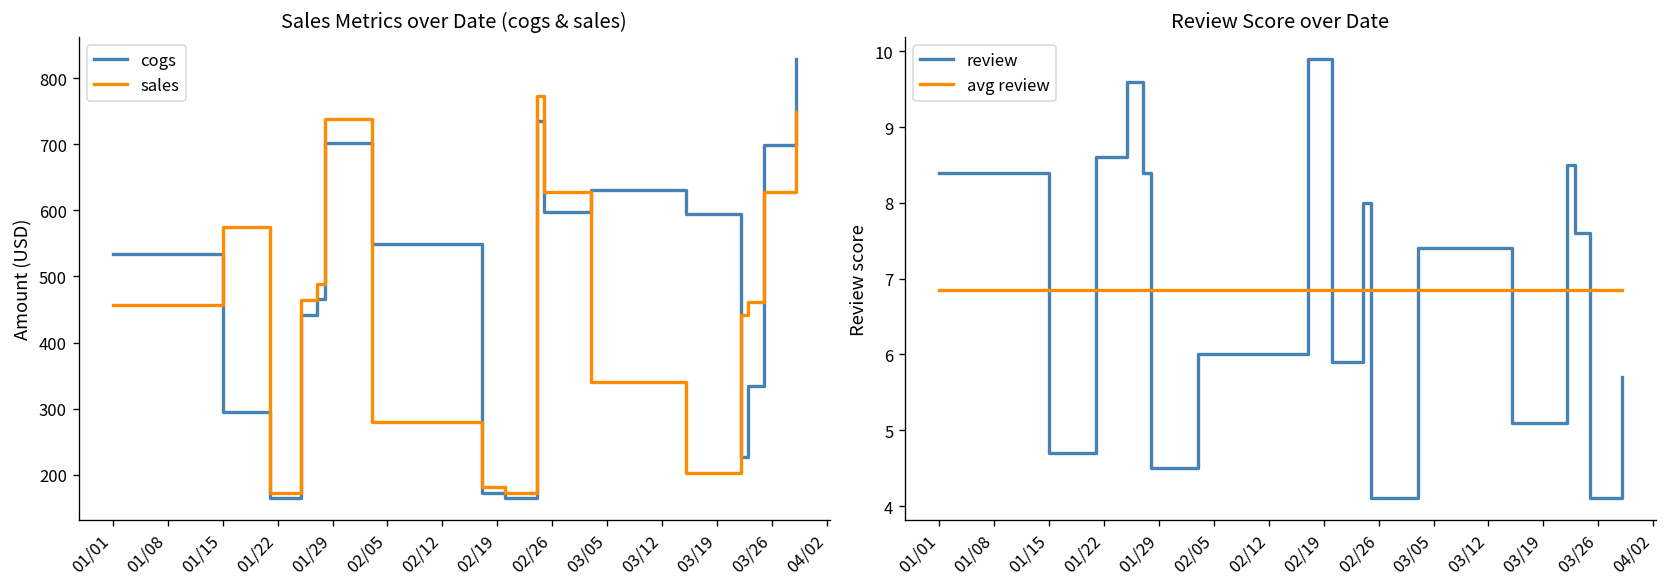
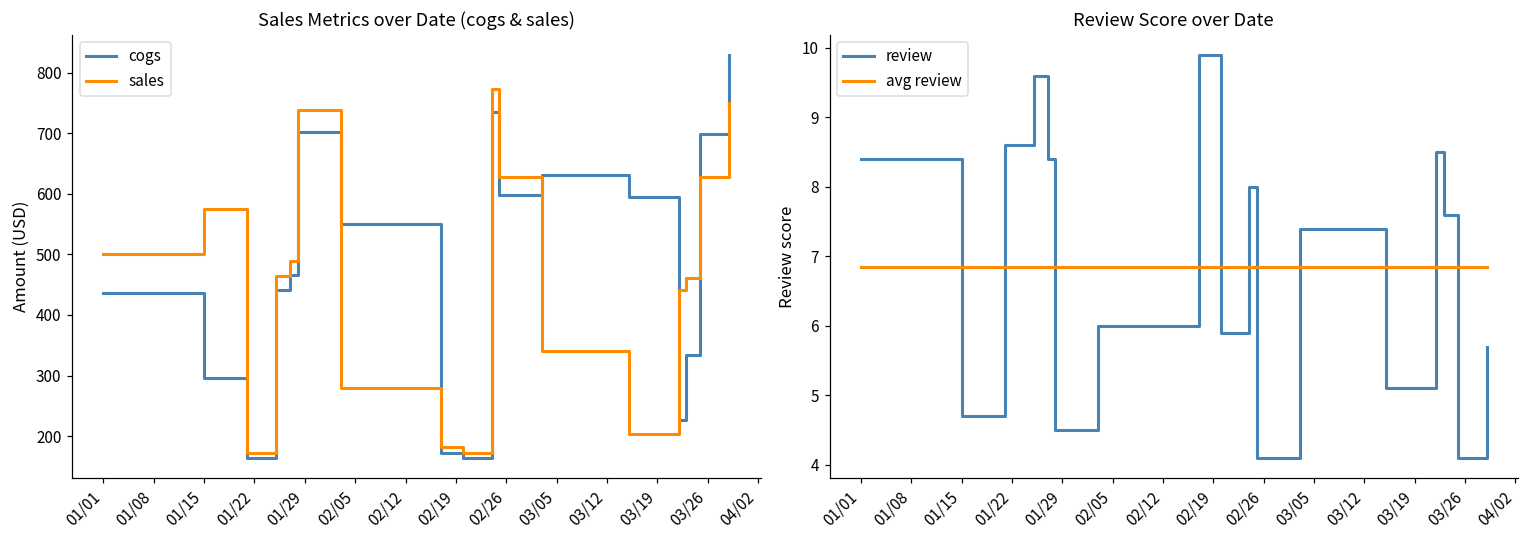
Sales Metrics over Date (cogs & sales), cogs, 01/01: 530 -> 440
Sales Metrics over Date (cogs & sales), sales, 01/01: 460 -> 500
